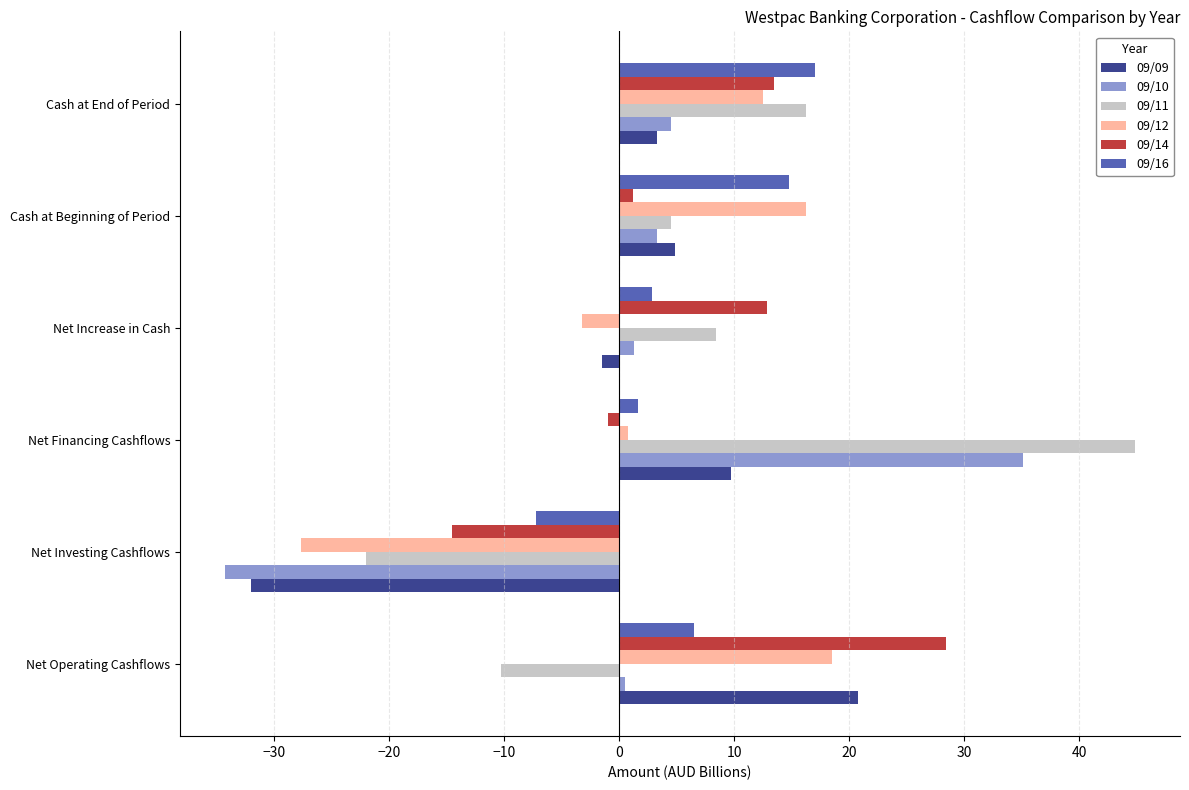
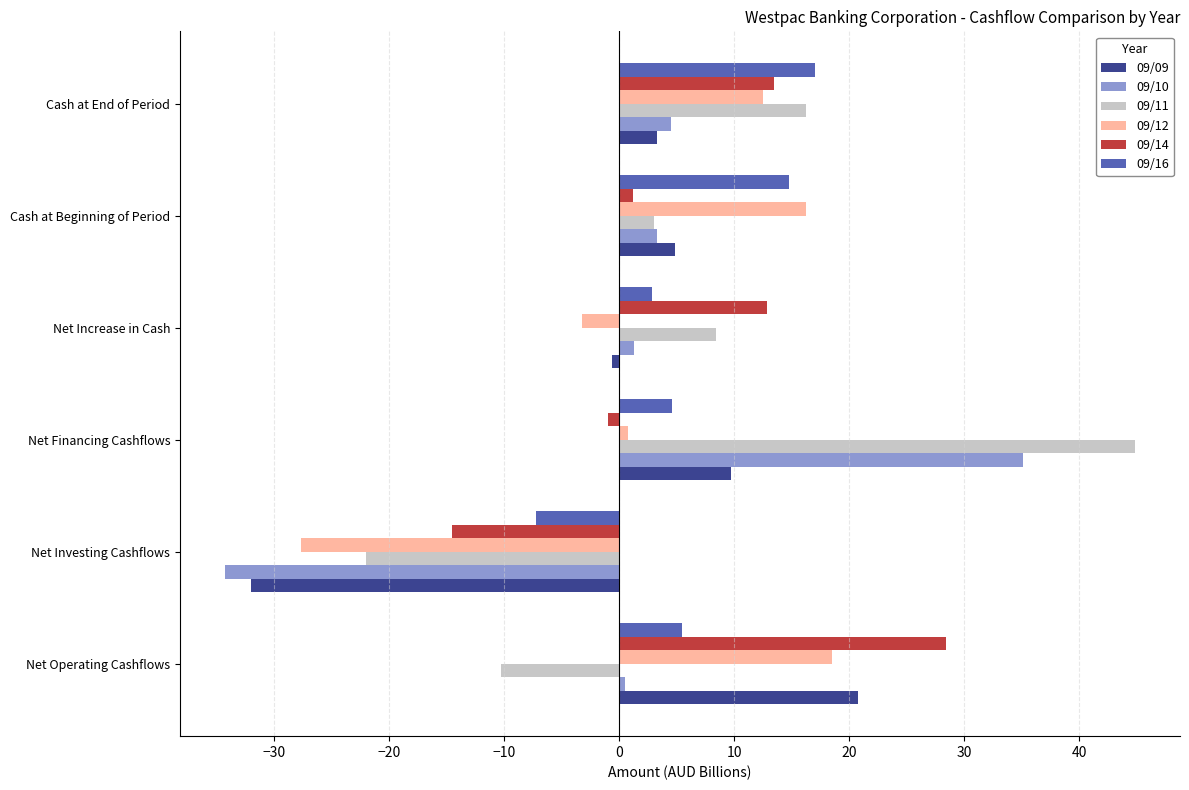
09/11, Cash at Beginning of Period: 4.5 -> 3.0
09/09, Net Increase in Cash: -1.5 -> -0.6
09/16, Net Financing Cashflows: 1.6 -> 4.6
09/16, Net Operating Cashflows: 6.5 -> 5.5
